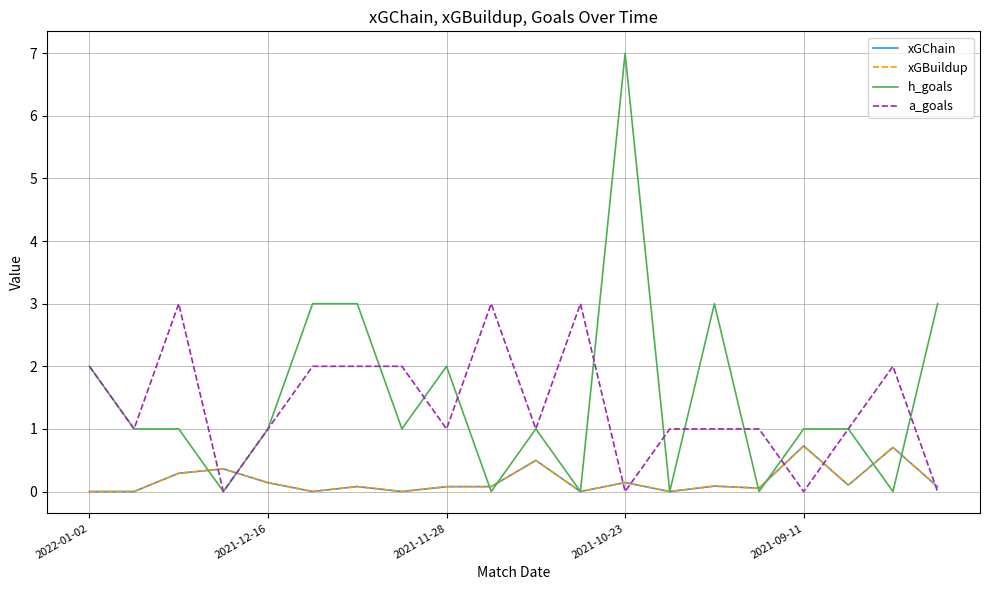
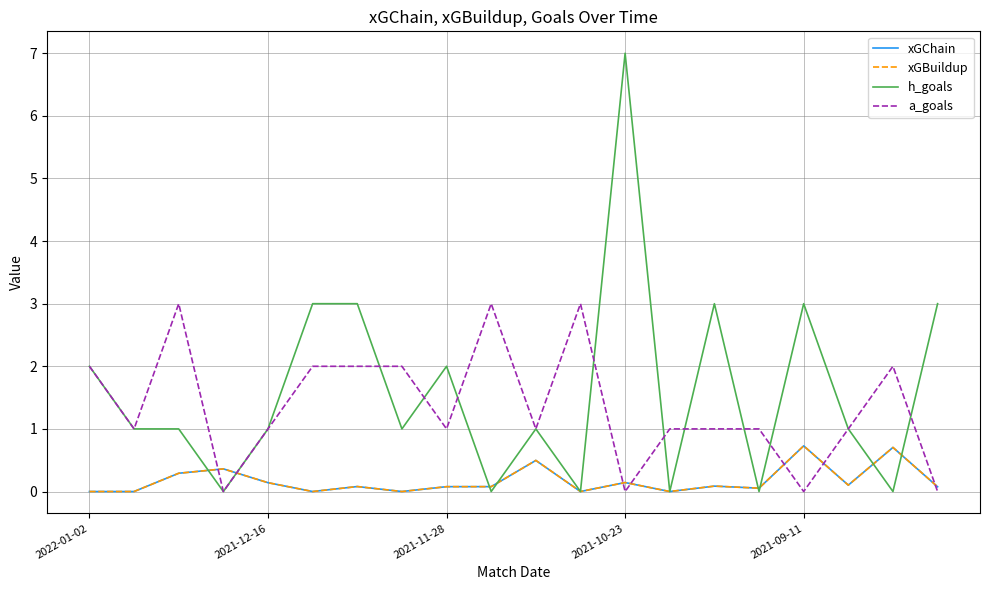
h_goals, 2021-09-11: 1 -> 3
